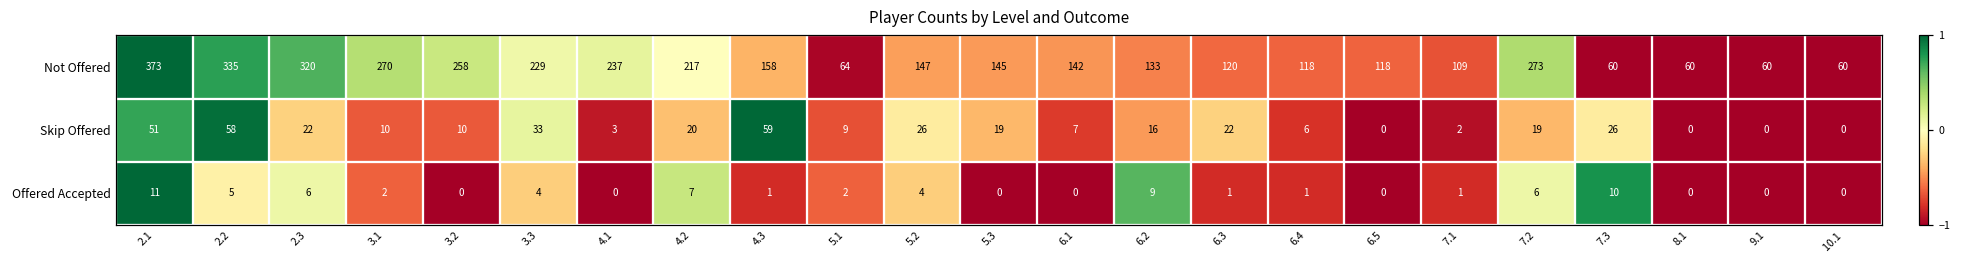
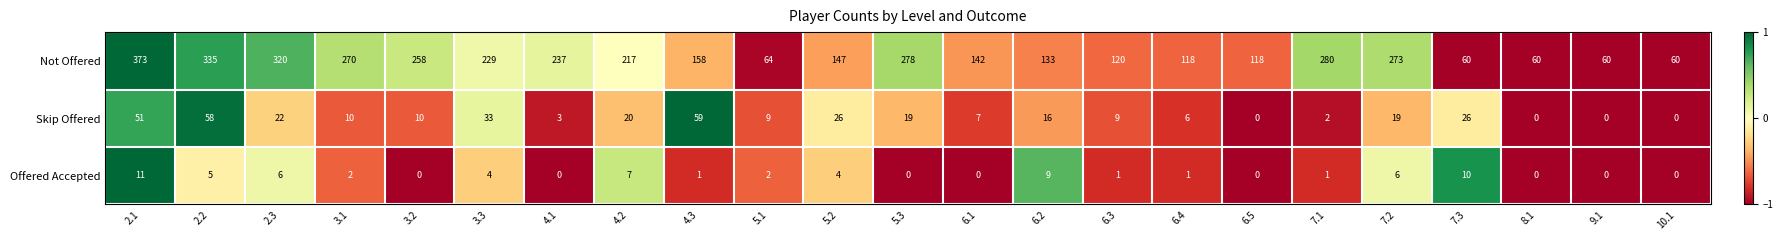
Not Offered, 5.3: 145 -> 278
Not Offered, 7.1: 109 -> 280
Skip Offered, 6.3: 22 -> 9
